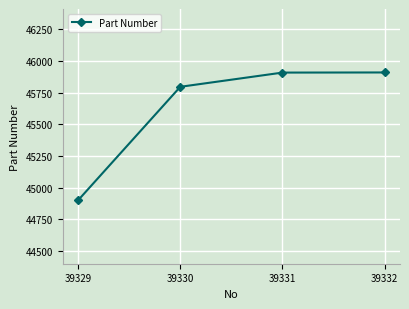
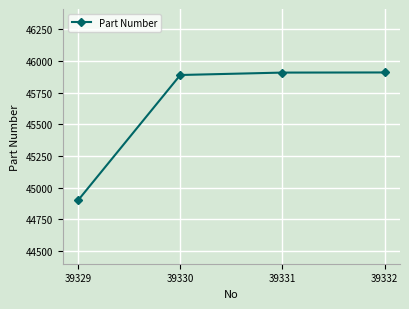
39330: 45800 -> 45890
